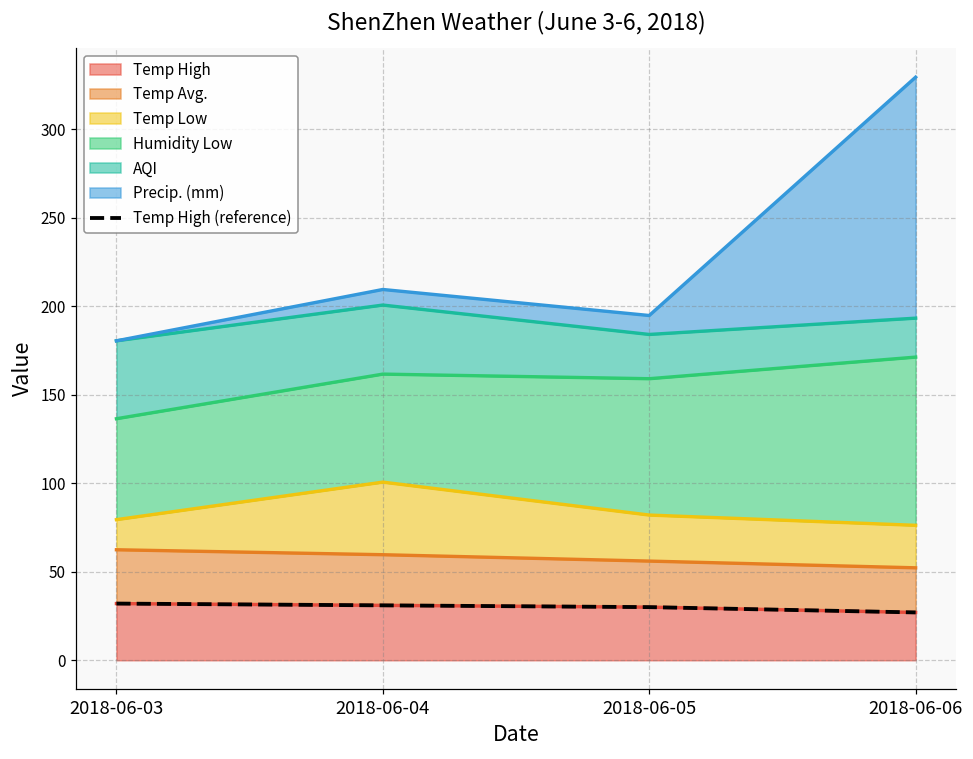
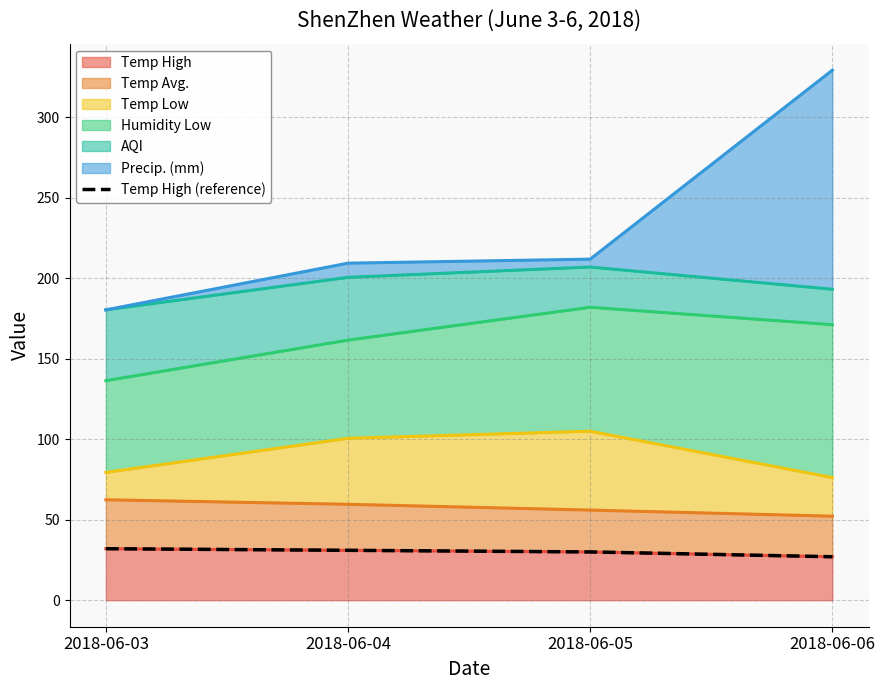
Temp Low, 2018-06-05: 26 -> 49
Precip. (mm), 2018-06-05: 11 -> 5
